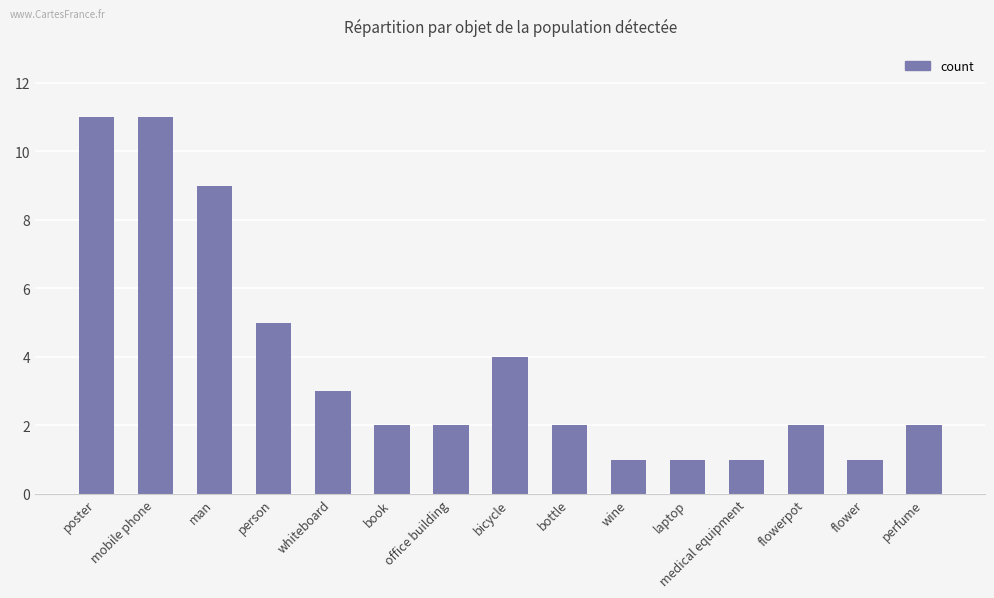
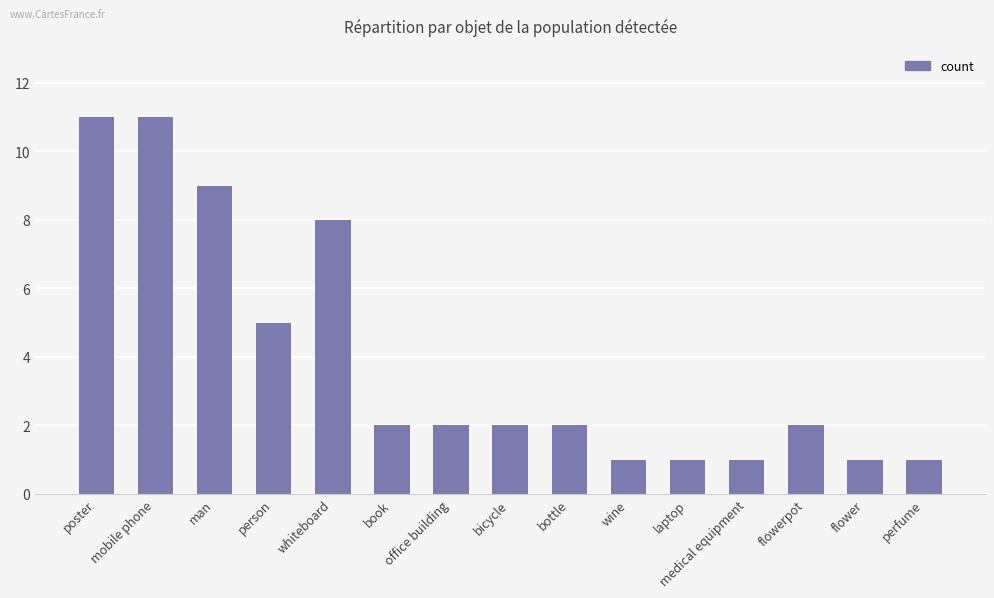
whiteboard: 3 -> 8
bicycle: 4 -> 2
perfume: 2 -> 1
